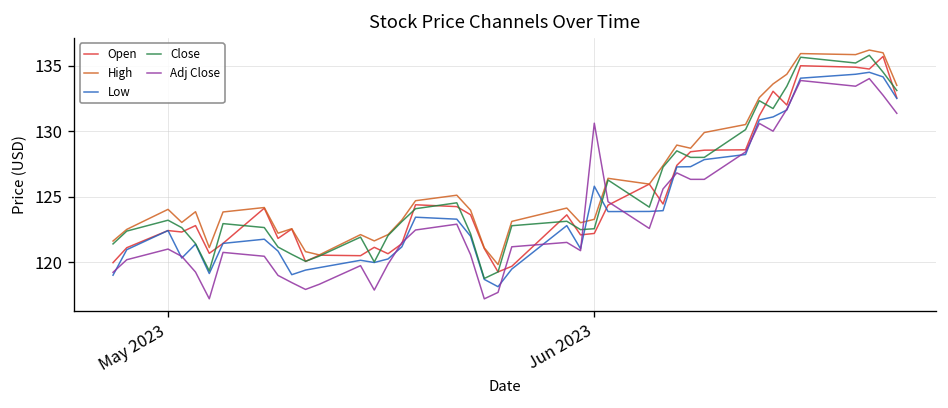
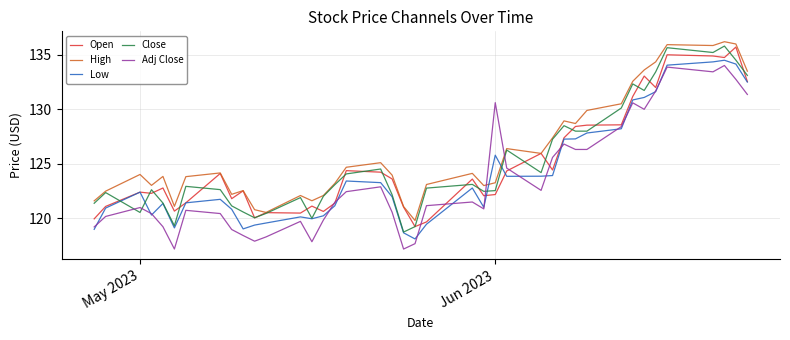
Close, May 2023: 123.2 -> 120.5
